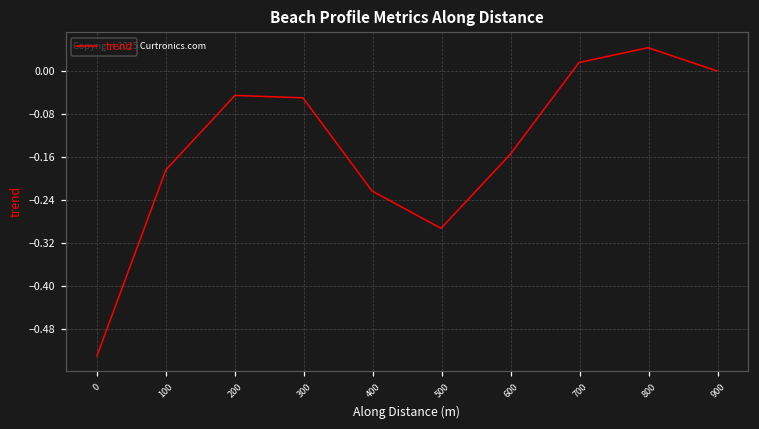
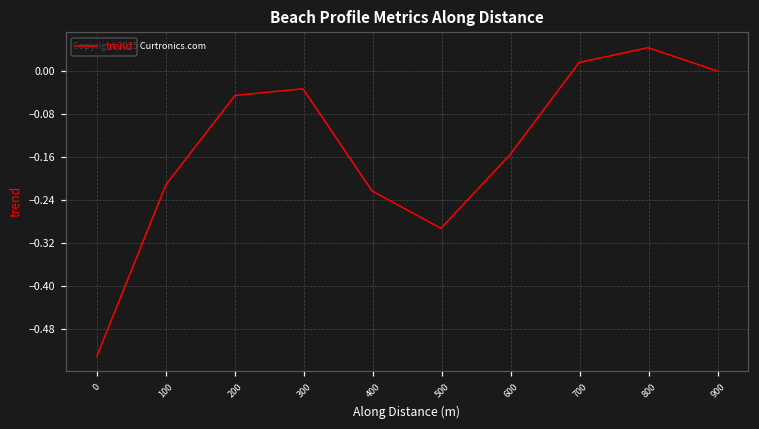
100: -0.18 -> -0.21
300: -0.05 -> -0.03
